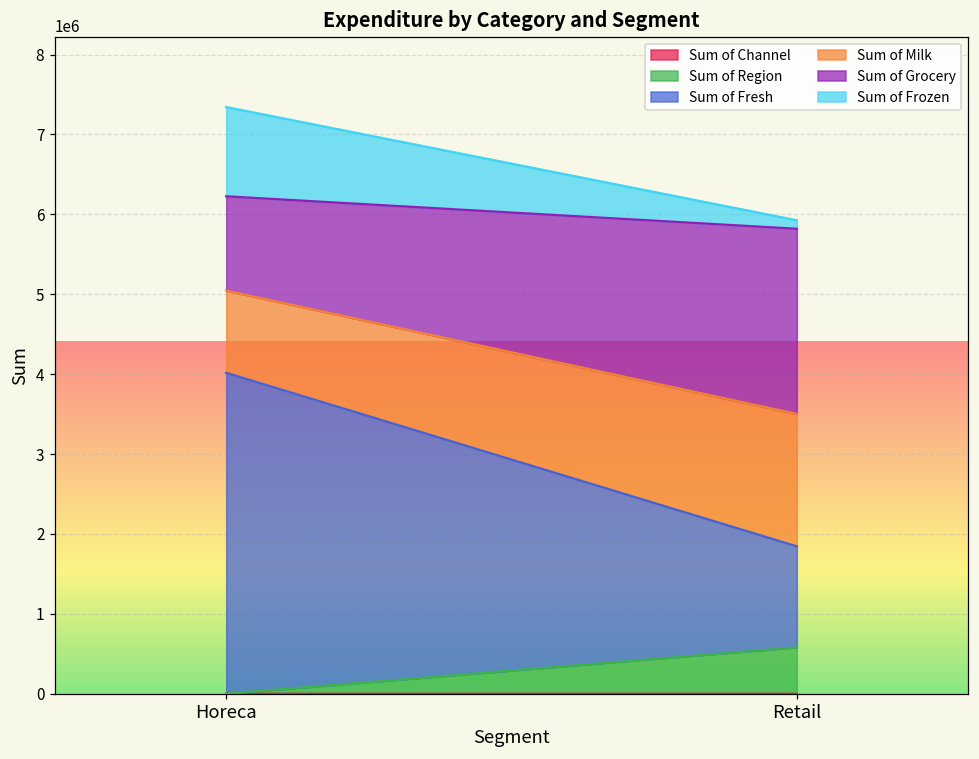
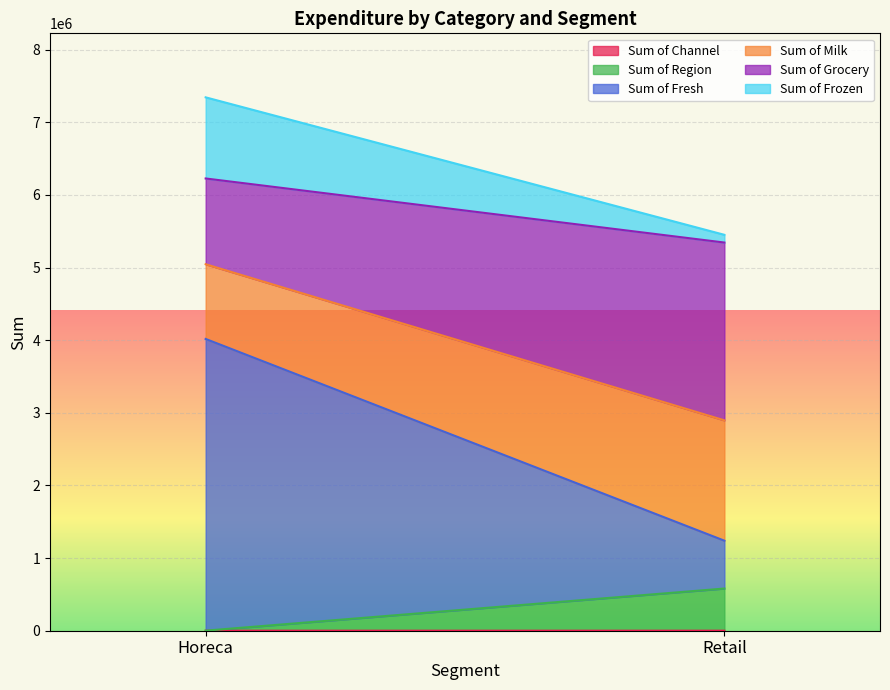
Sum of Fresh, Retail: 1300000 -> 700000
Sum of Grocery, Retail: 2300000 -> 2400000
